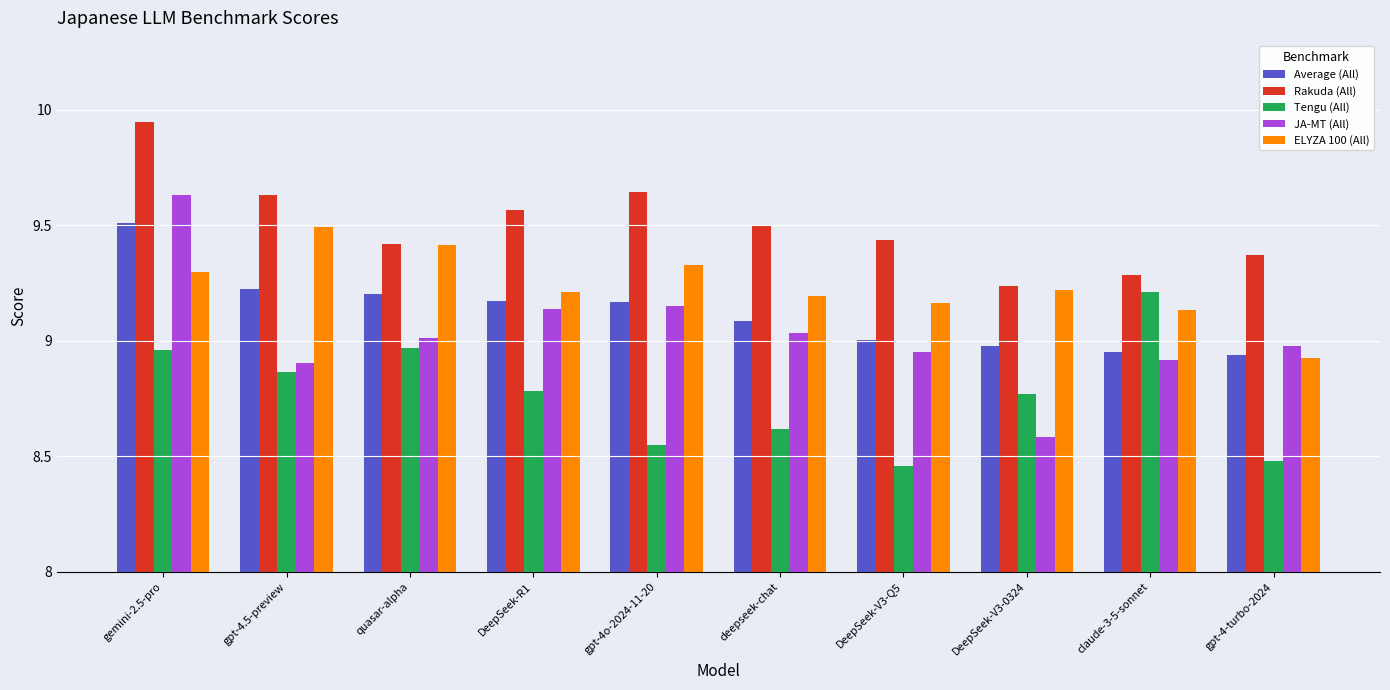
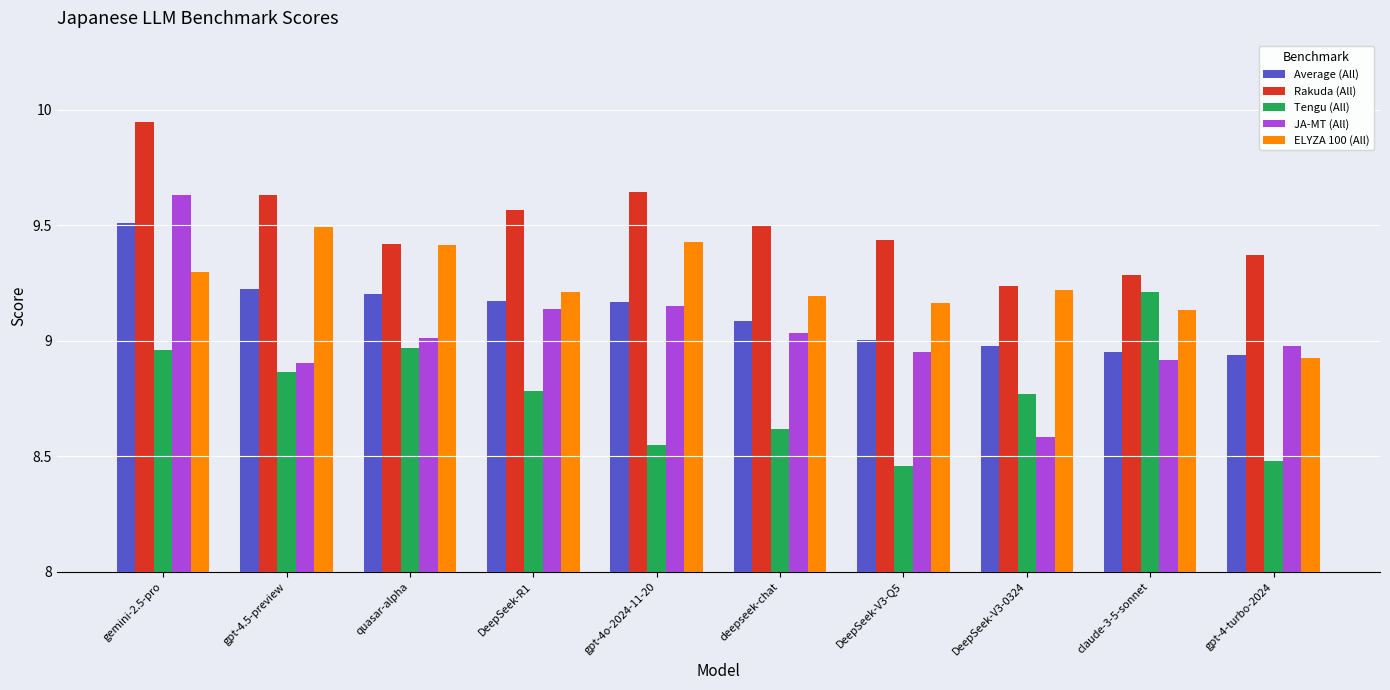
ELYZA 100 (All), gpt-4o-2024-11-20: 9.33 -> 9.43
